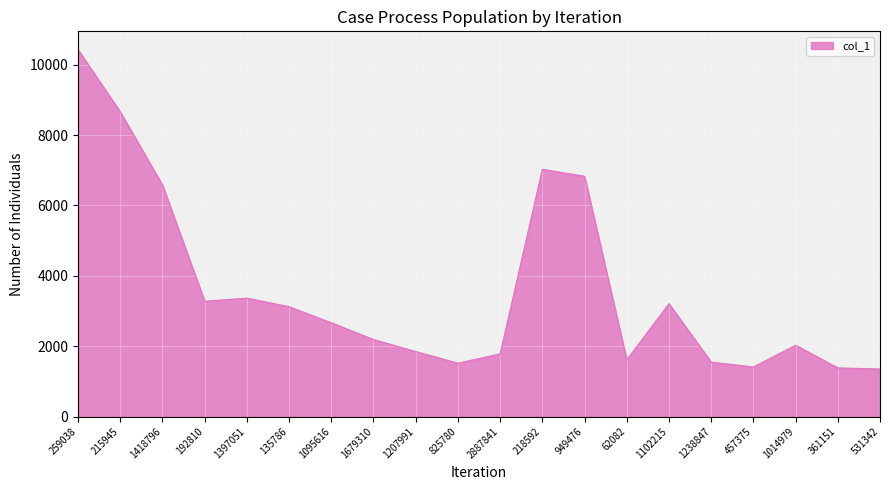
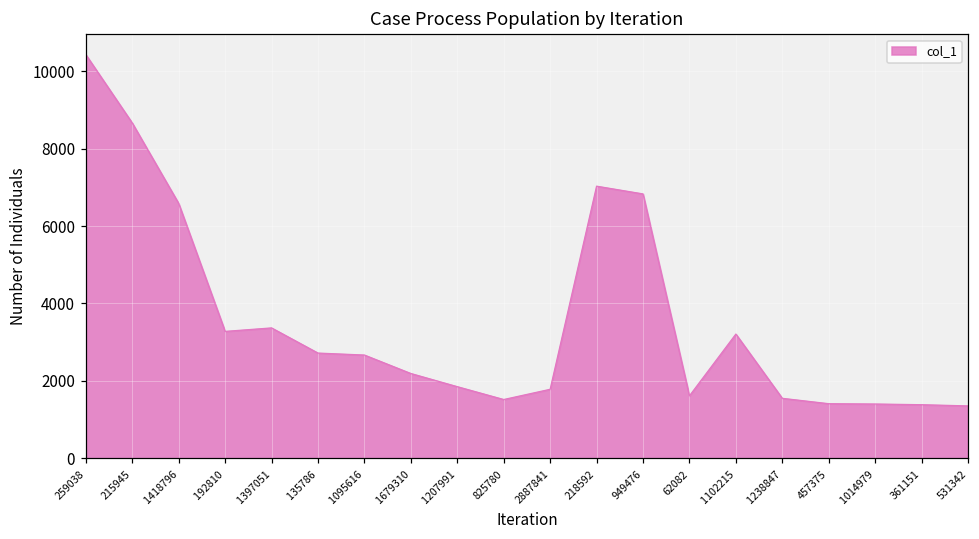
135786: 3100 -> 2700
1014979: 2000 -> 1400
